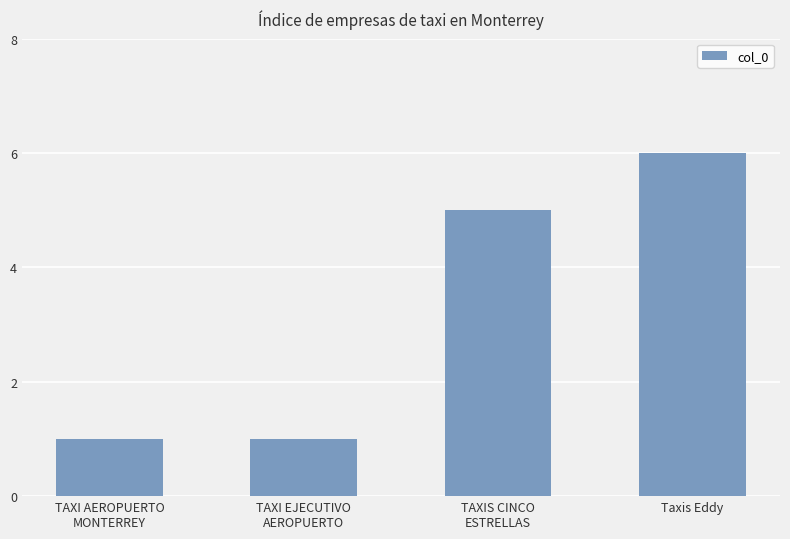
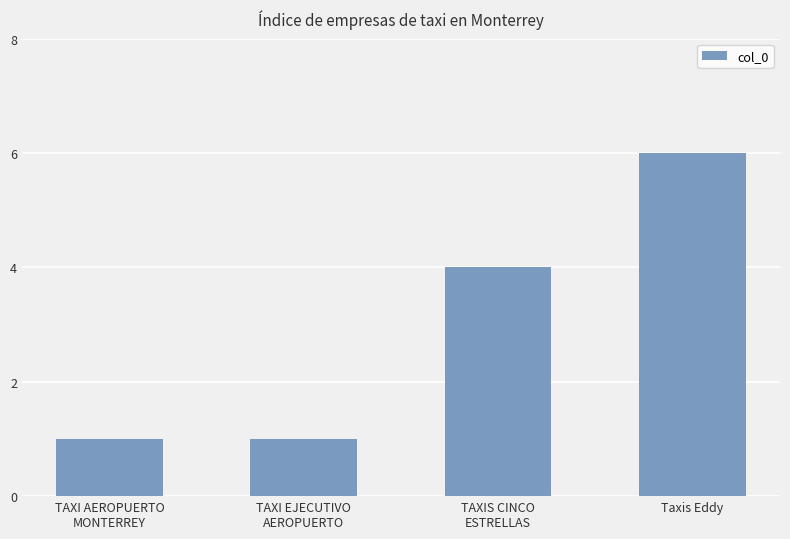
TAXIS CINCO ESTRELLAS: 5 -> 4
